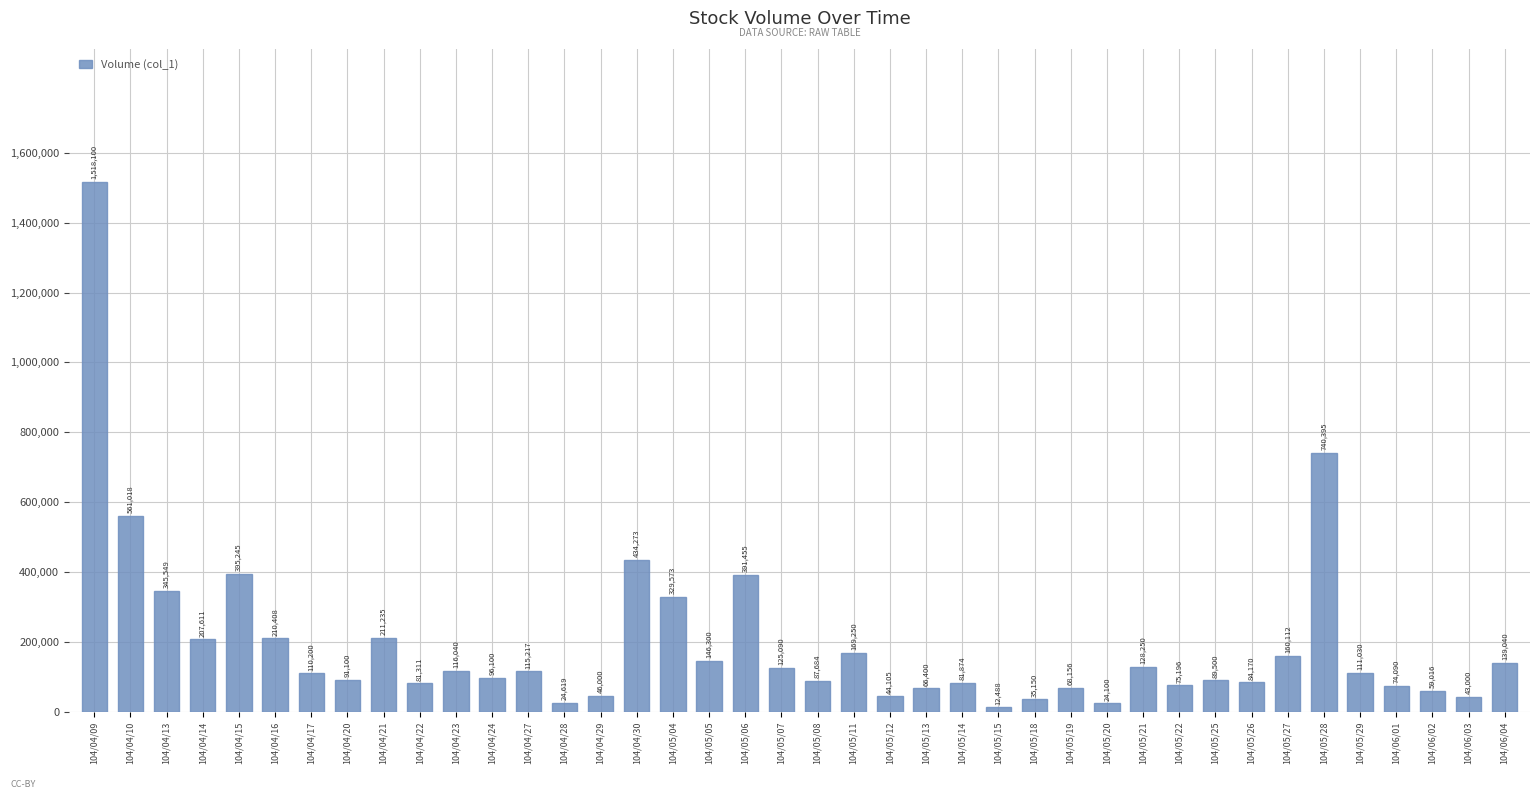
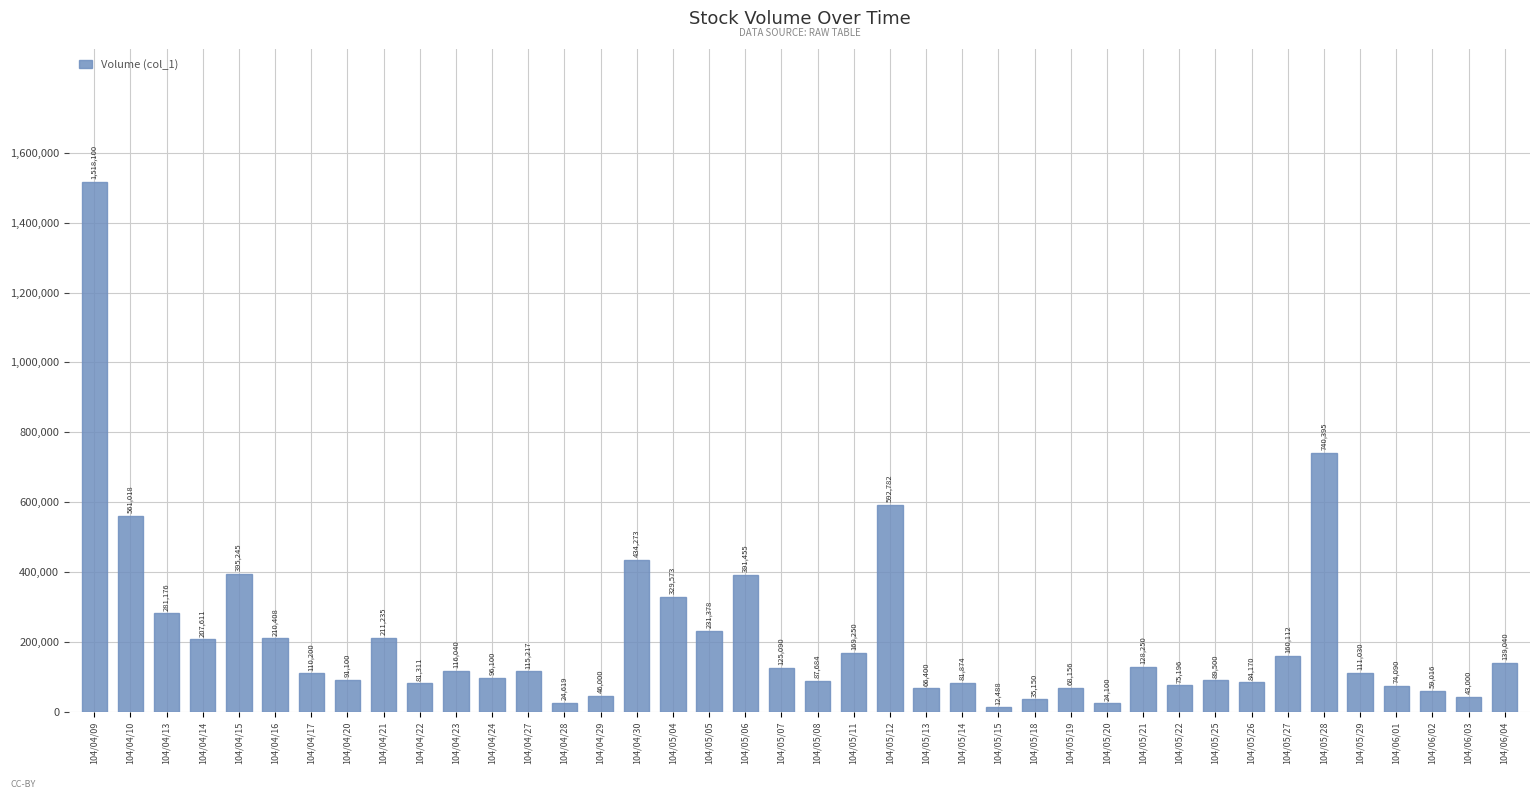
104/04/13: 345,549 -> 281,176
104/05/05: 146,300 -> 231,378
104/05/12: 44,105 -> 592,782
